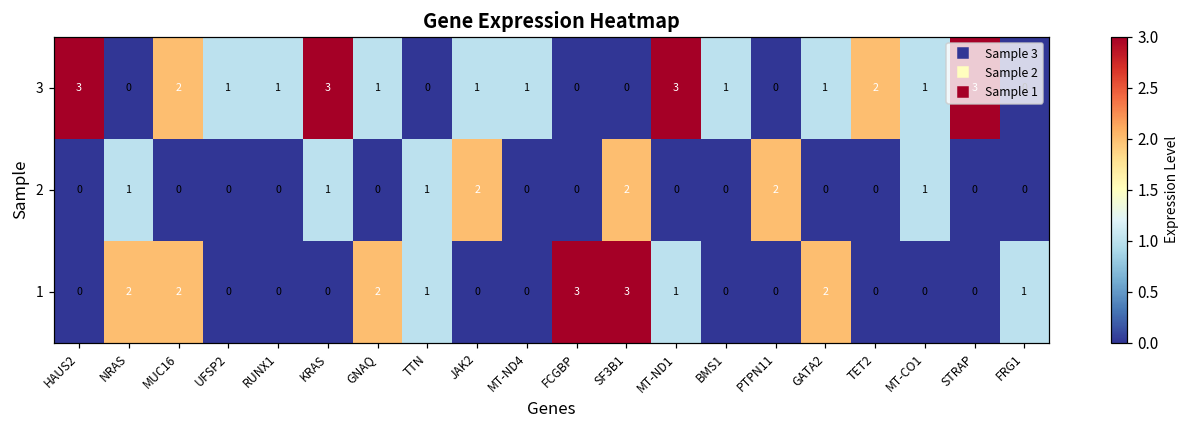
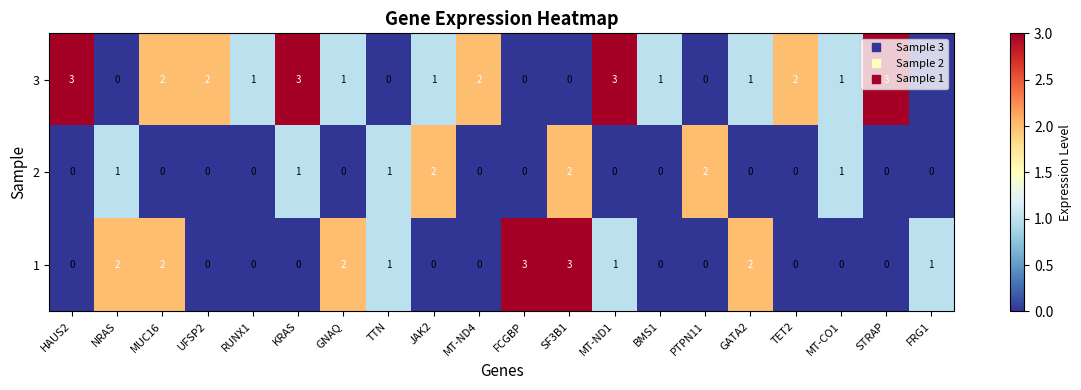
3, UFSP2: 1 -> 2
3, MT-ND4: 1 -> 2
